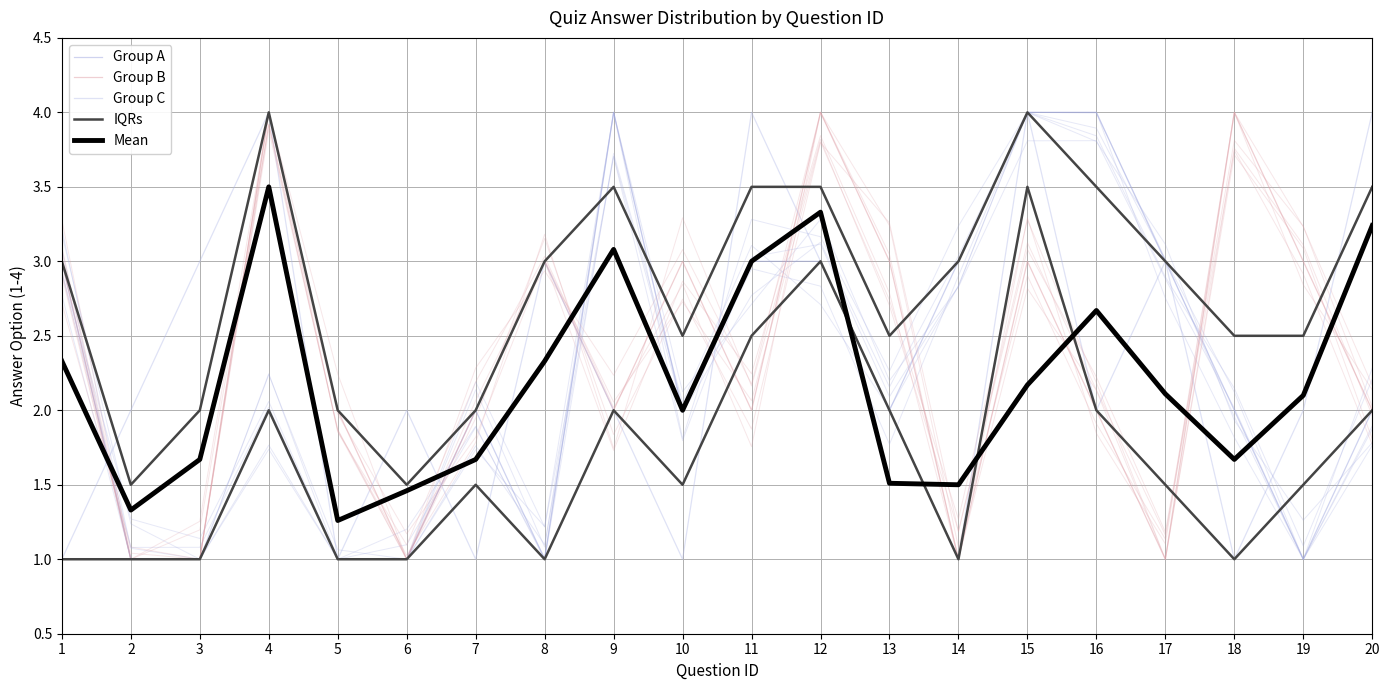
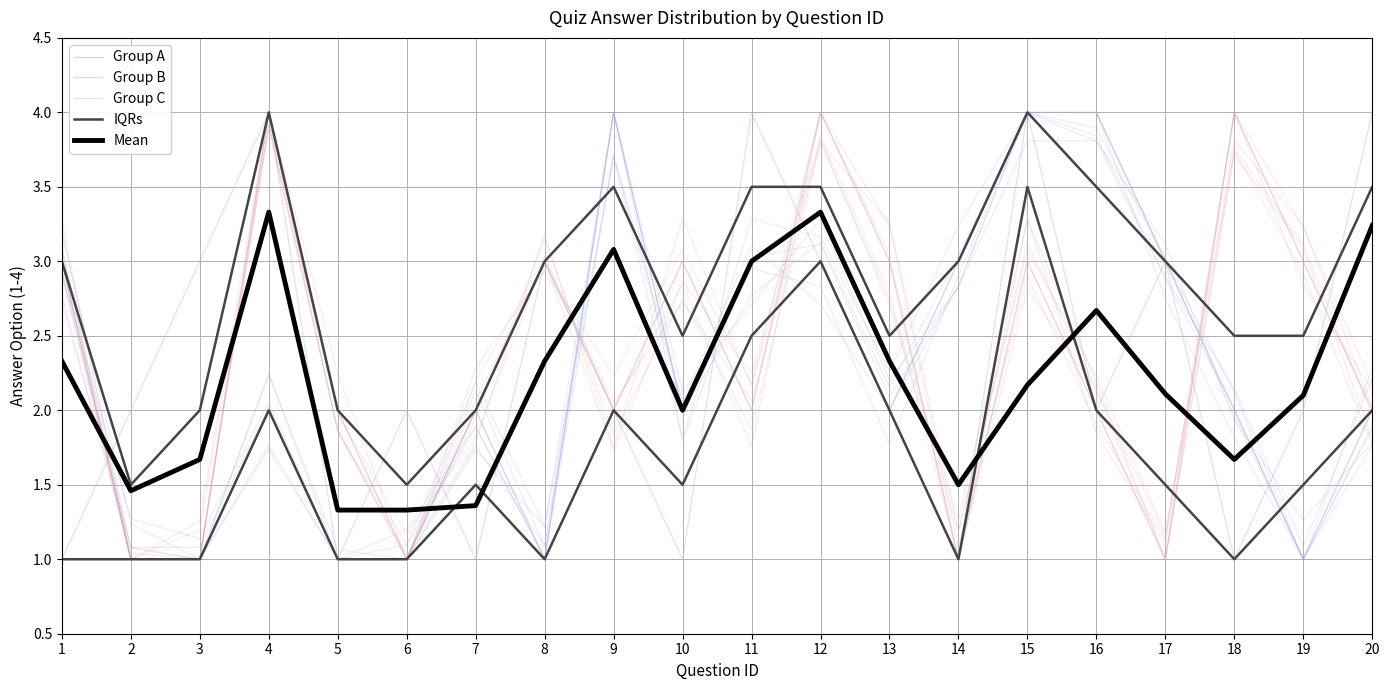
Mean, 2: 1.33 -> 1.46
Mean, 4: 3.50 -> 3.33
Mean, 5: 1.26 -> 1.33
Mean, 6: 1.46 -> 1.33
Mean, 7: 1.67 -> 1.36
Mean, 13: 1.51 -> 2.33
